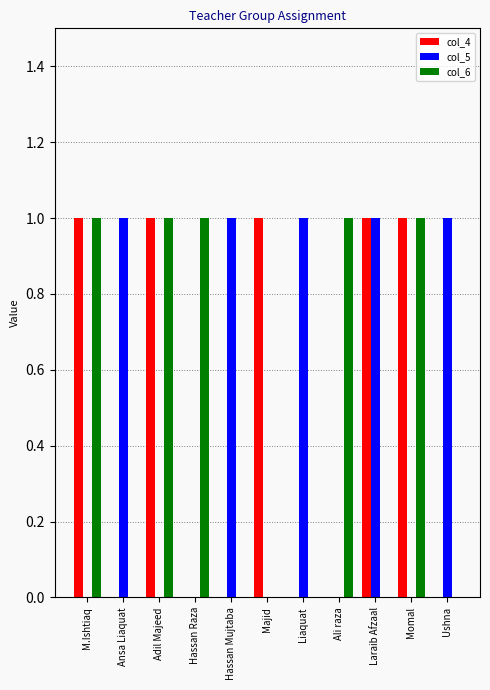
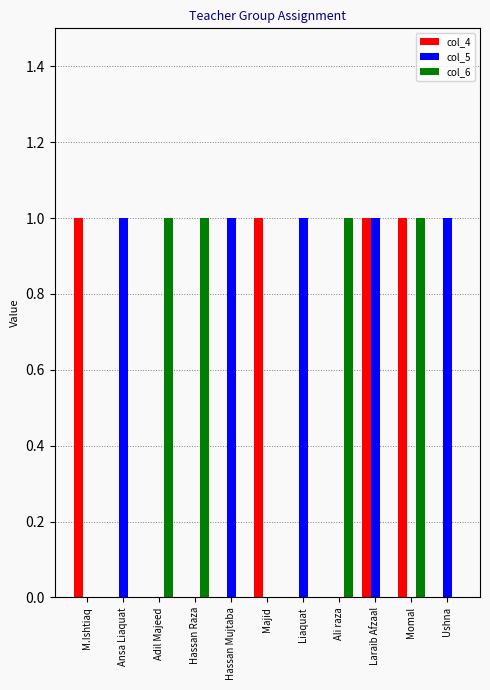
col_6, M.Ishtiaq: 1 -> 0
col_4, Adil Majeed: 1 -> 0
